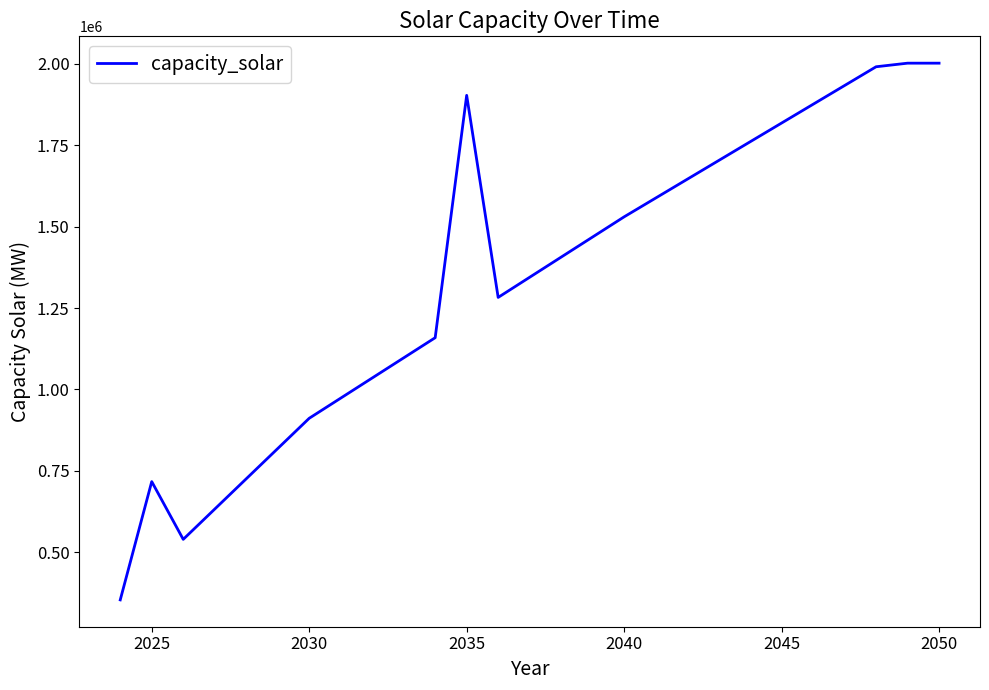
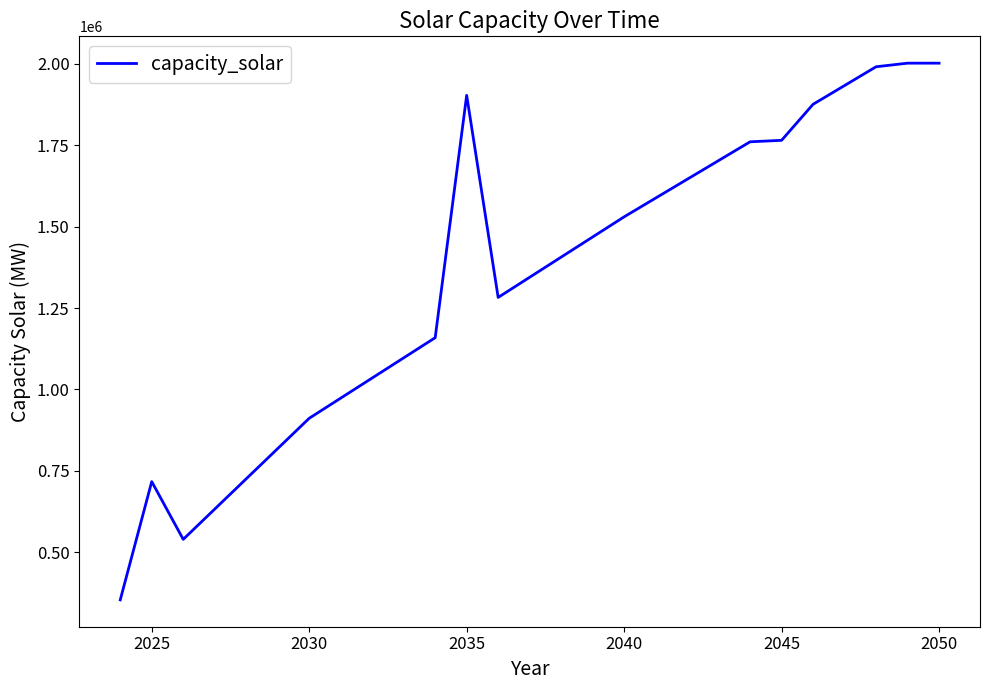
2045: 1820000 -> 1770000
